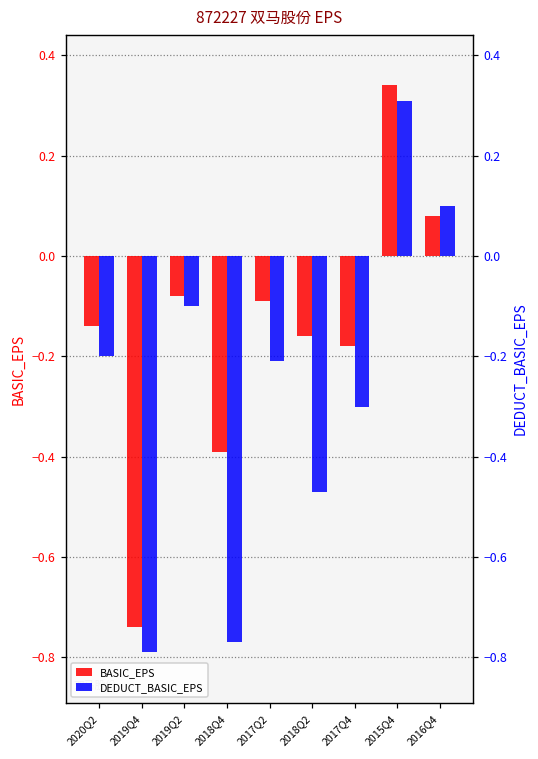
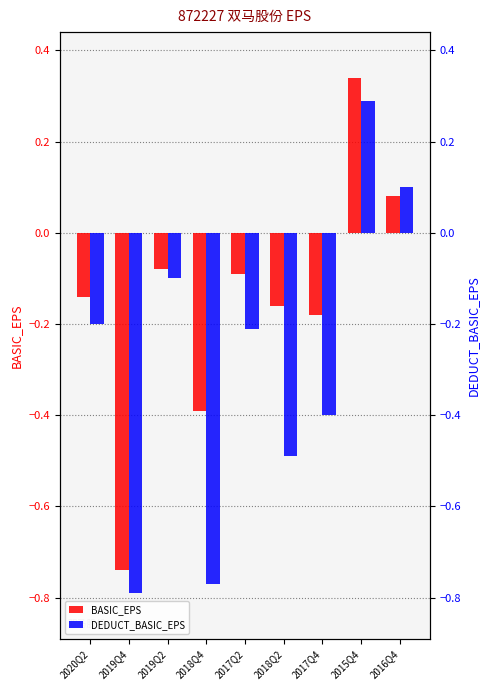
DEDUCT_BASIC_EPS, 2018Q2: -0.47 -> -0.49
DEDUCT_BASIC_EPS, 2017Q4: -0.3 -> -0.4
DEDUCT_BASIC_EPS, 2015Q4: 0.31 -> 0.29
